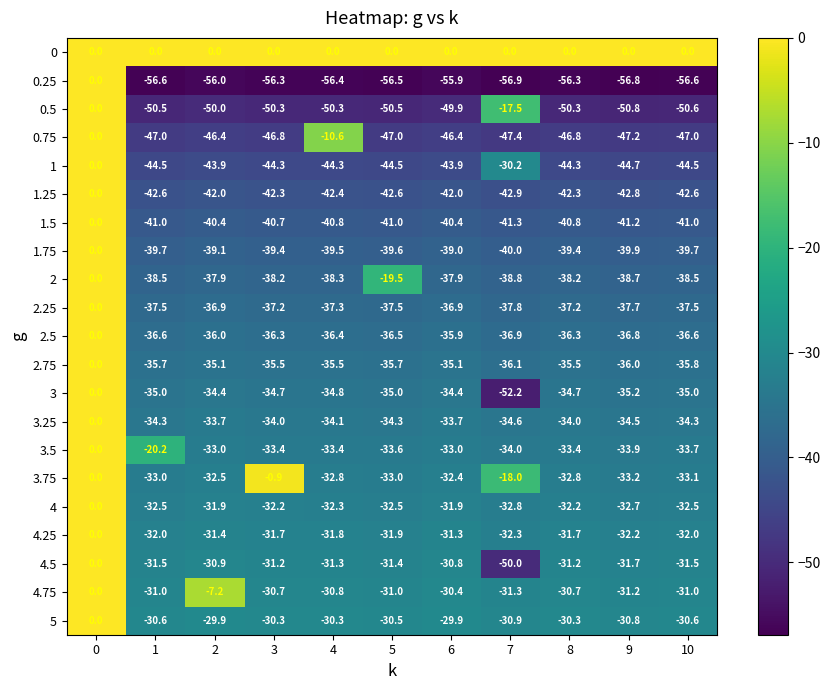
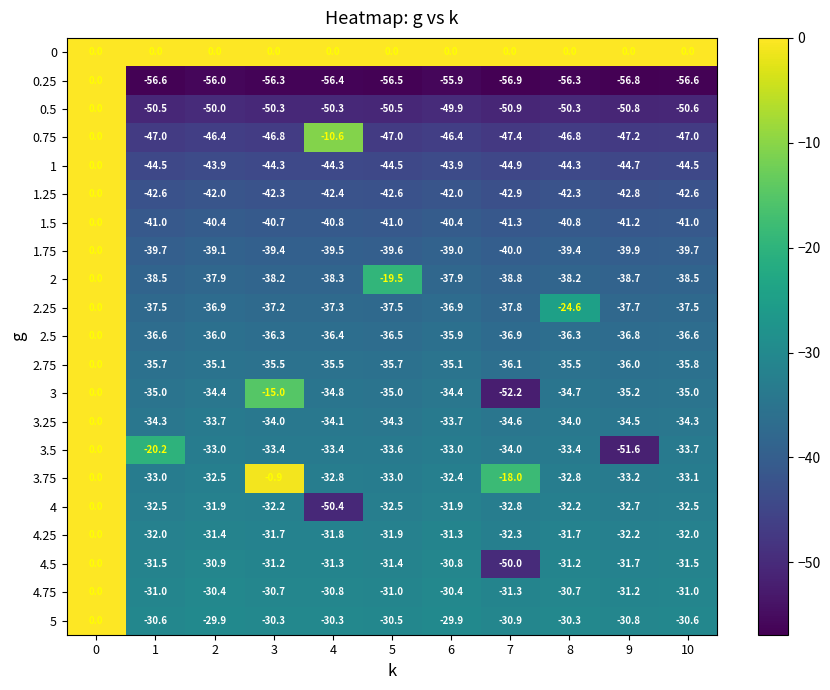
0.5, 7: -17.5 -> -50.9
1, 7: -30.2 -> -44.9
2.25, 8: -37.2 -> -24.6
3, 3: -34.7 -> -15.0
3.5, 9: -33.9 -> -51.6
4, 4: -32.3 -> -50.4
4.75, 2: -7.2 -> -30.4
